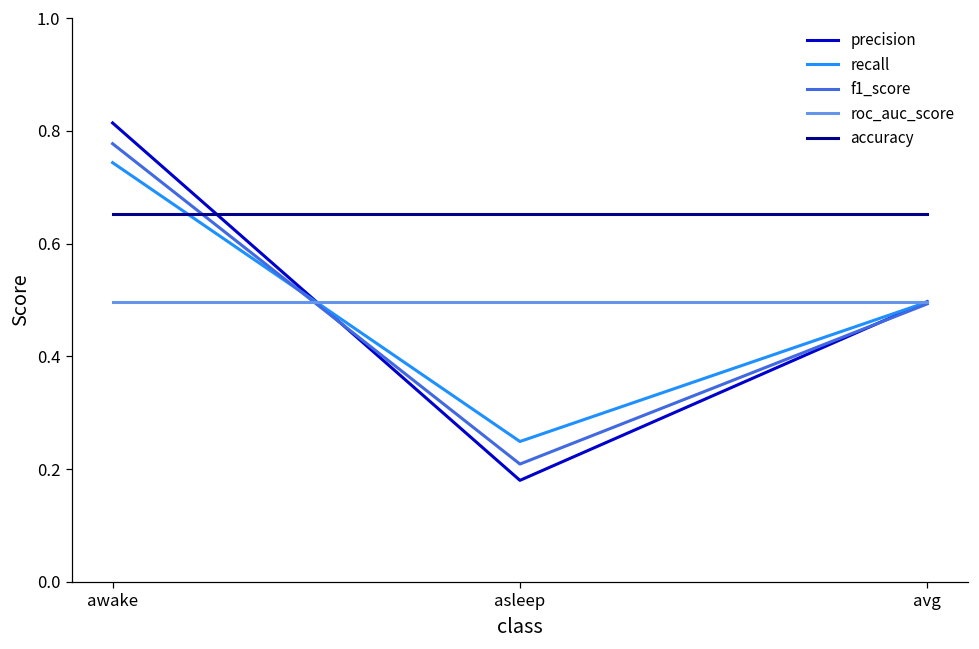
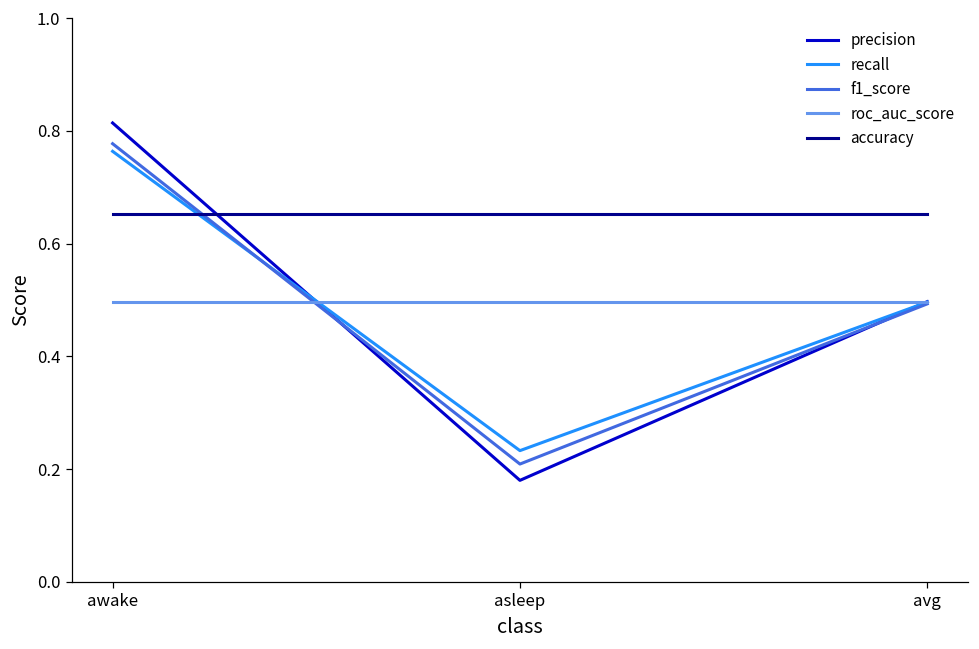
recall, awake: 0.74 -> 0.76
recall, asleep: 0.25 -> 0.23
